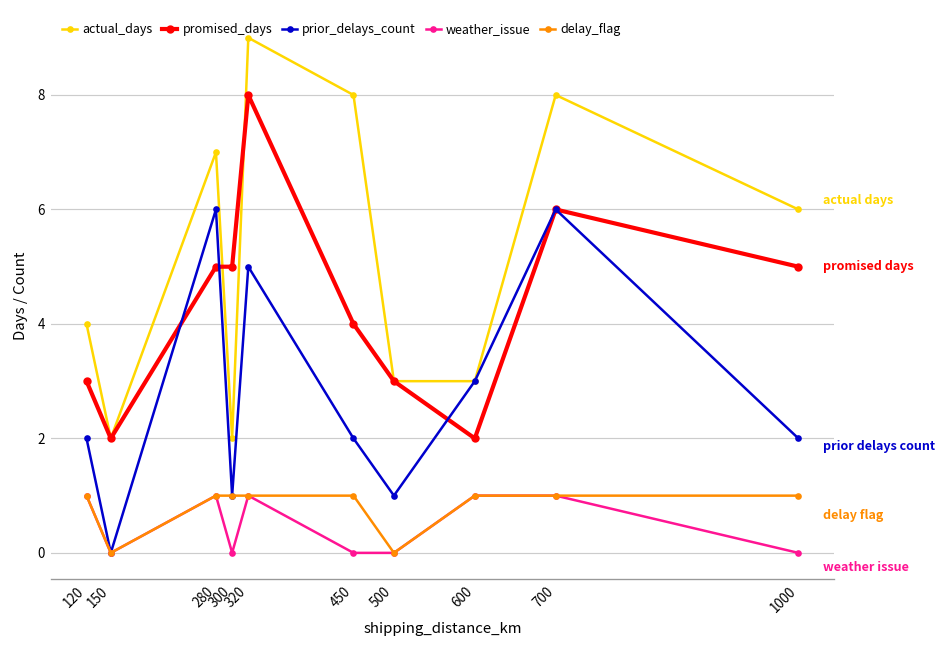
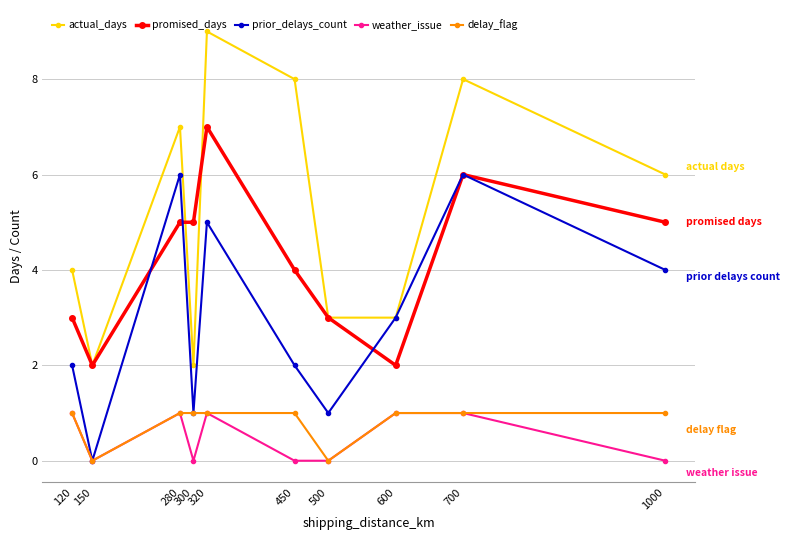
promised_days, 320: 8 -> 7
prior_delays_count, 1000: 2 -> 4
